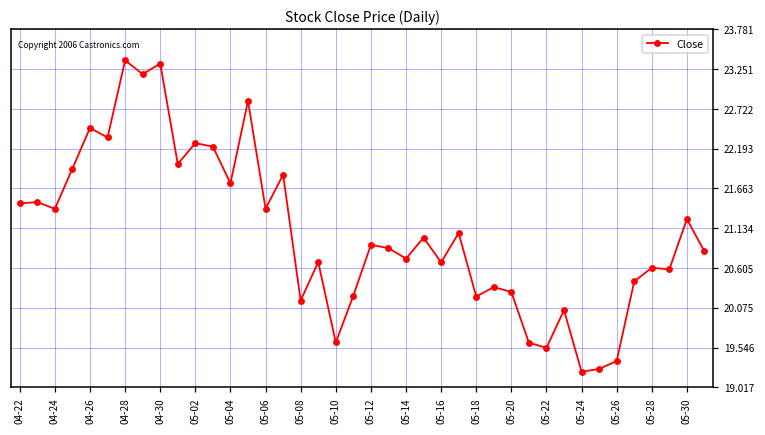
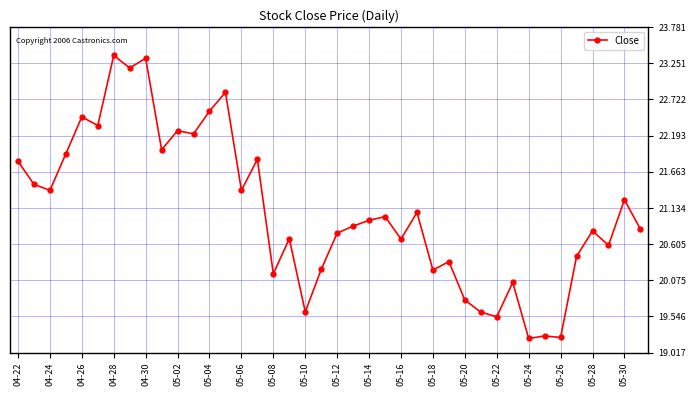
04-22: 21.5 -> 21.8
05-04: 21.7 -> 22.6
05-12: 20.9 -> 20.8
05-14: 20.7 -> 21.0
05-20: 20.3 -> 19.8
05-26: 19.4 -> 19.2
05-28: 20.6 -> 20.8
